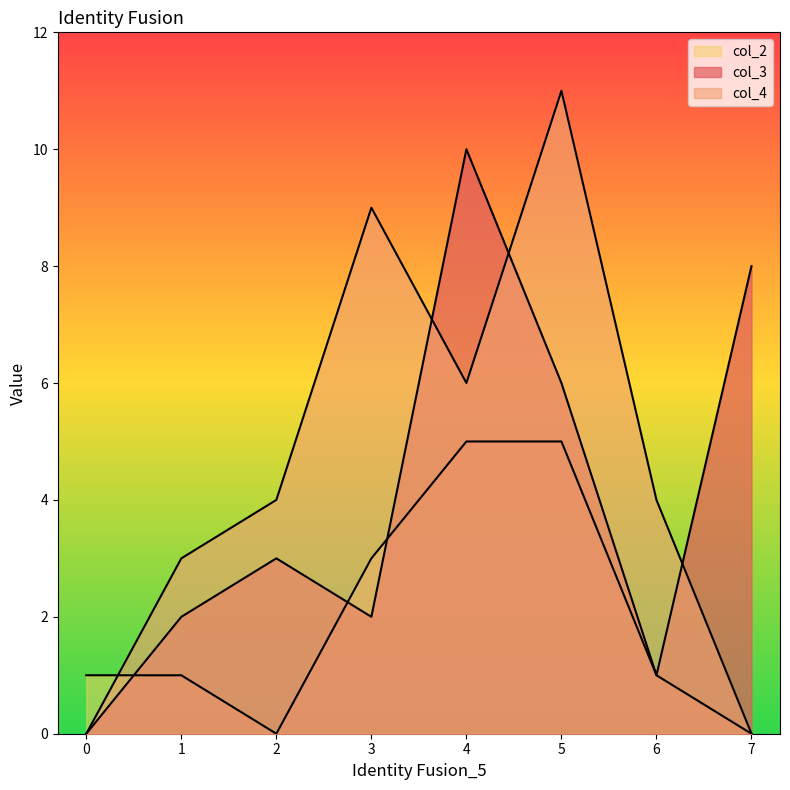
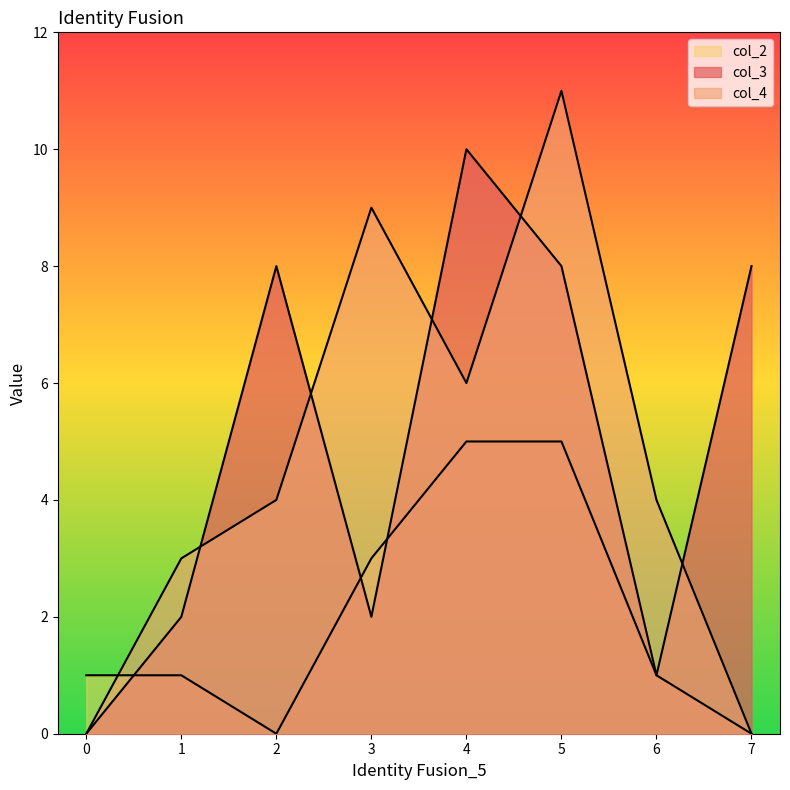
col_3, 2: 3 -> 8
col_3, 5: 6 -> 8
